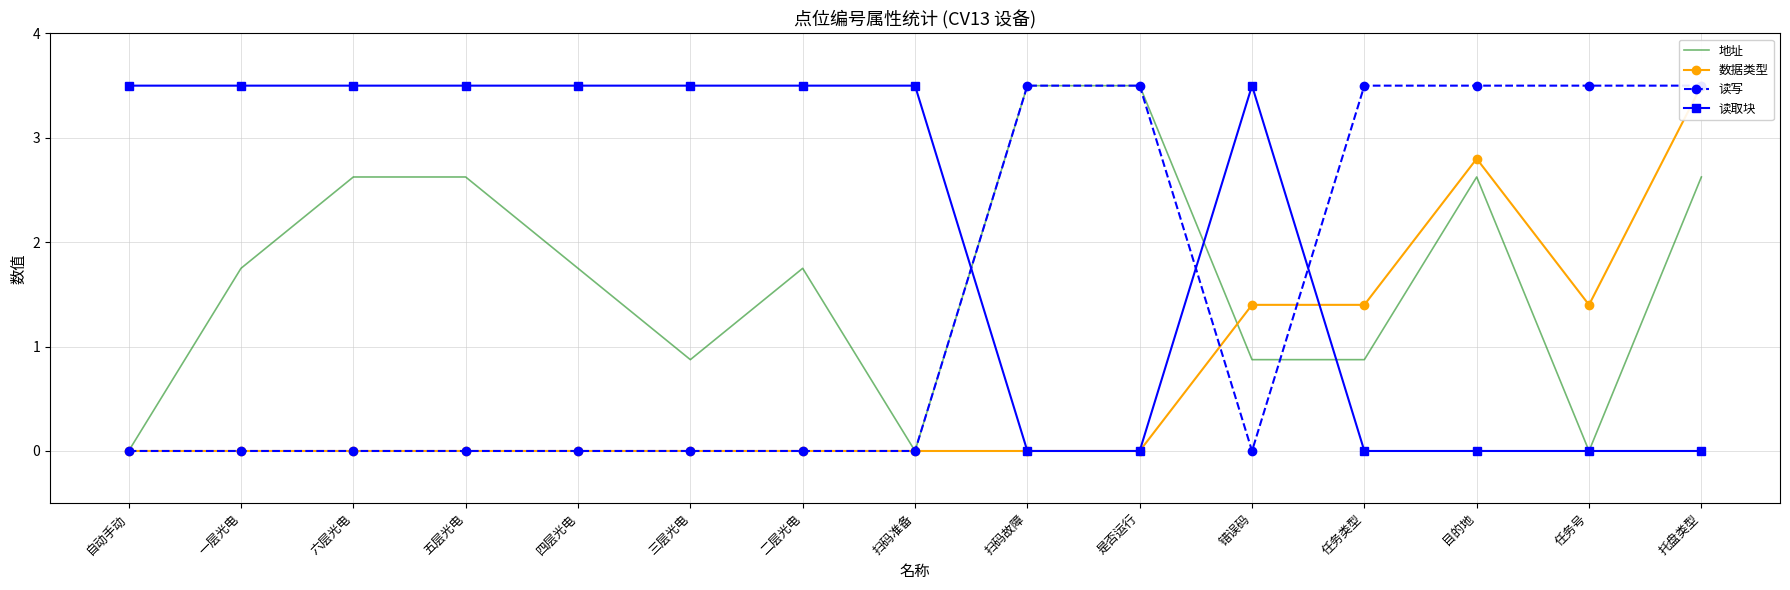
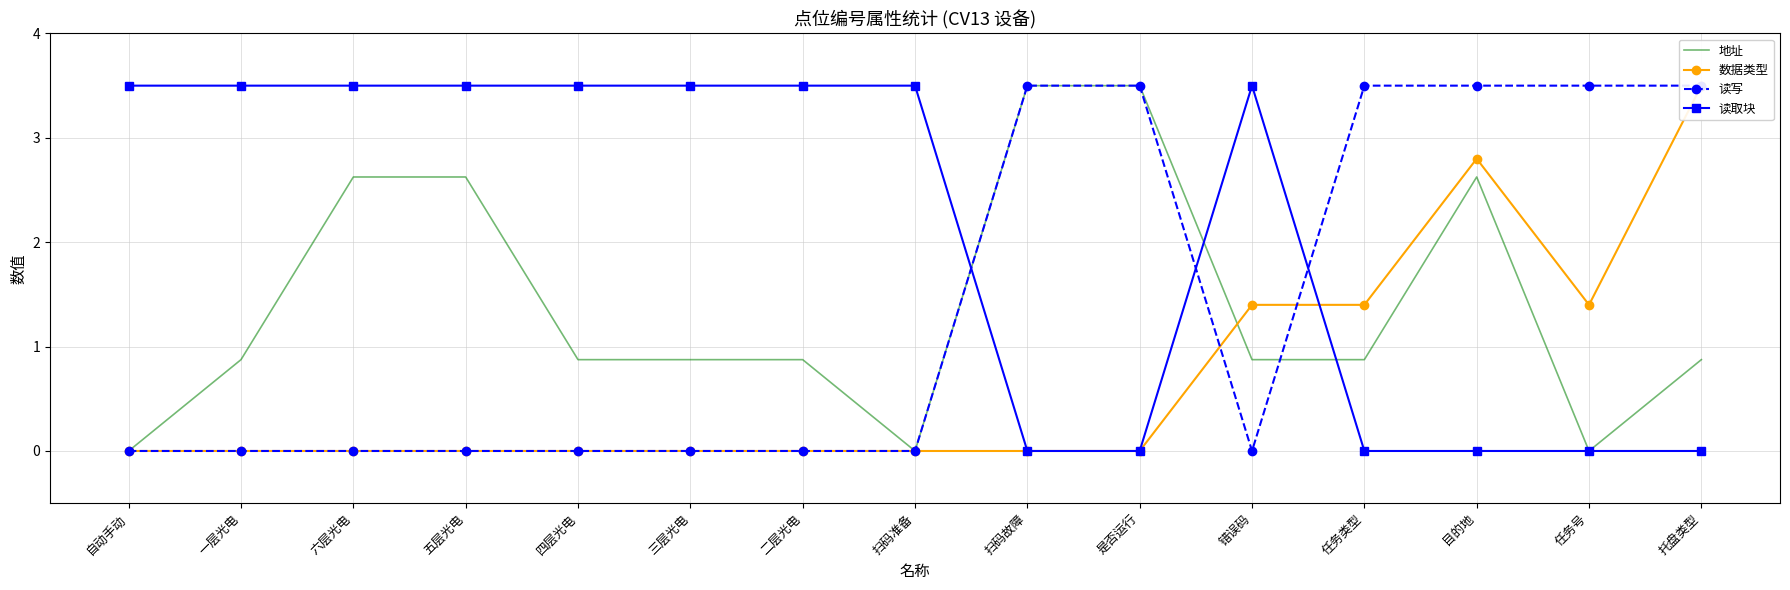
地址, 一层光电: 1.75 -> 0.88
地址, 四层光电: 1.75 -> 0.88
地址, 二层光电: 1.75 -> 0.88
地址, 托盘类型: 2.63 -> 0.88
